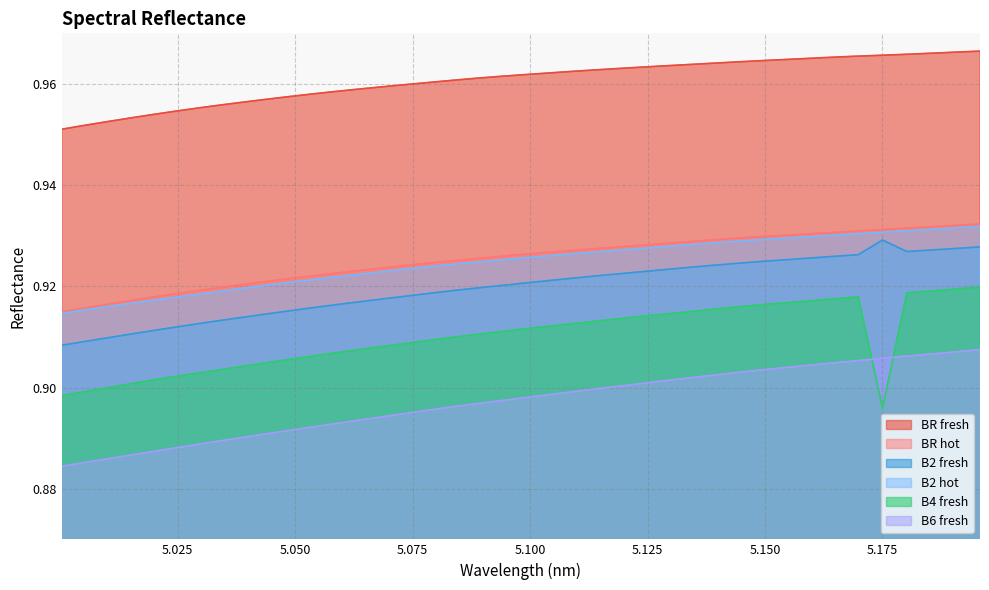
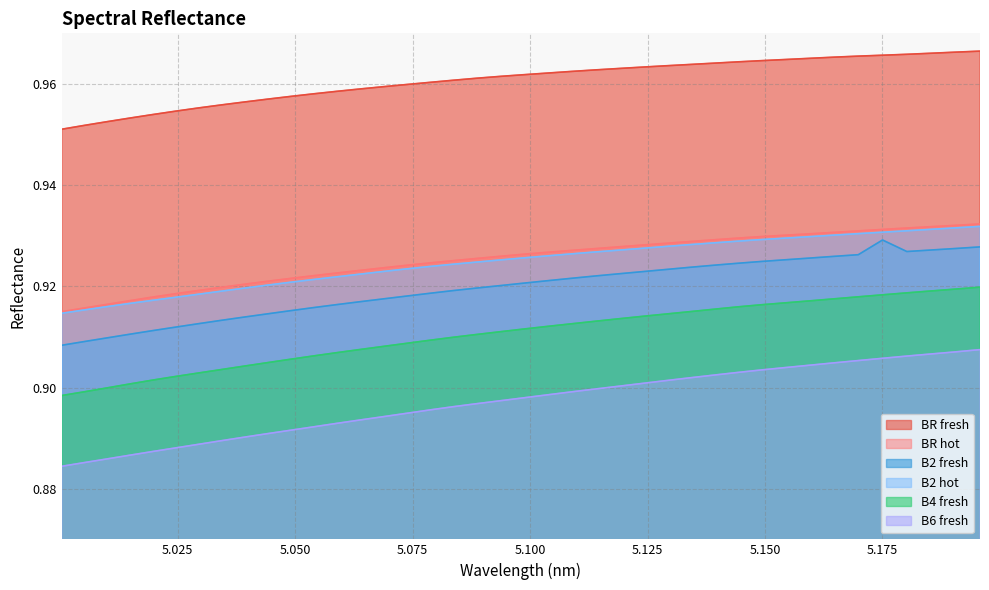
B4 fresh, 5.175: 0.896 -> 0.918
